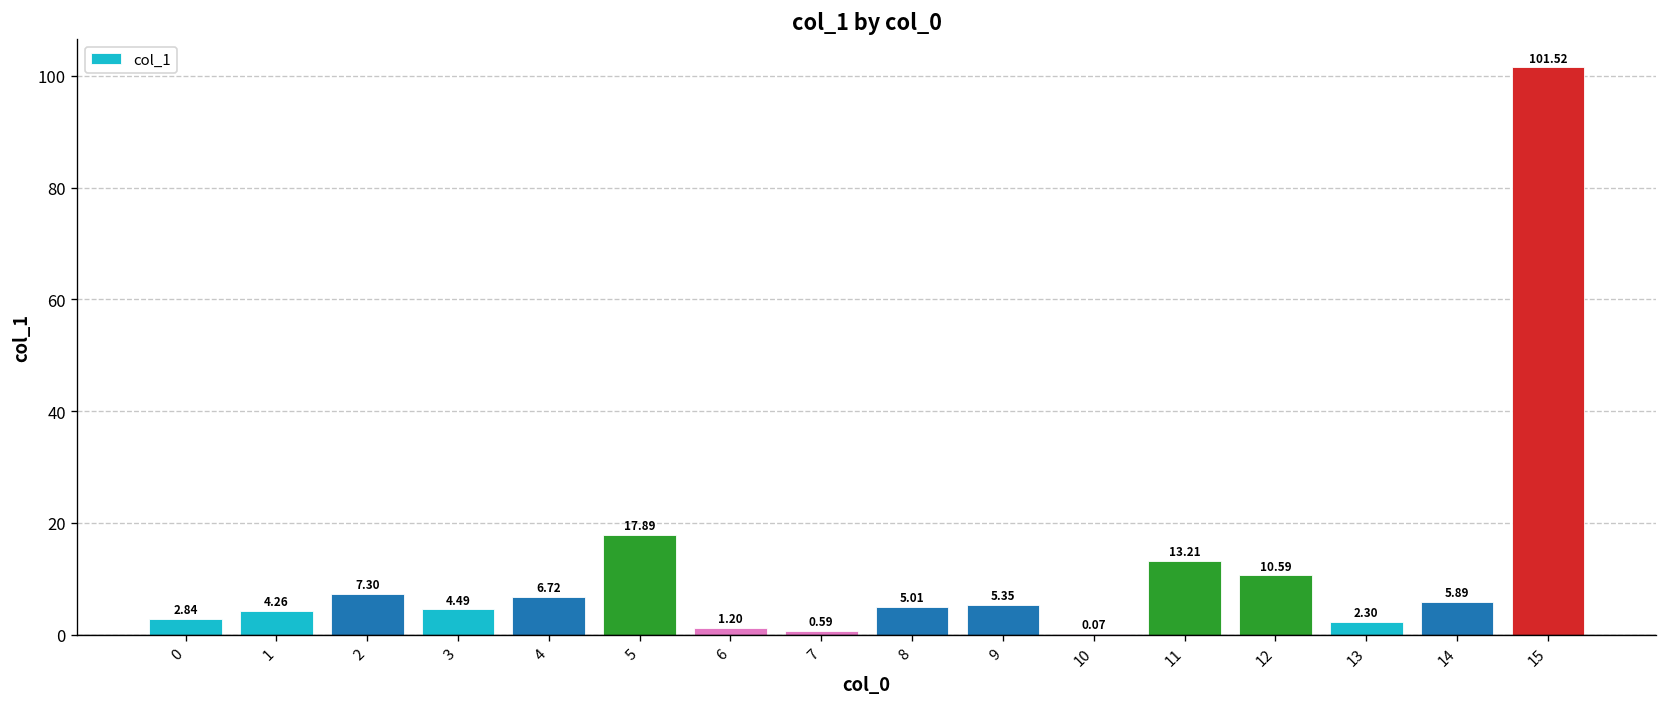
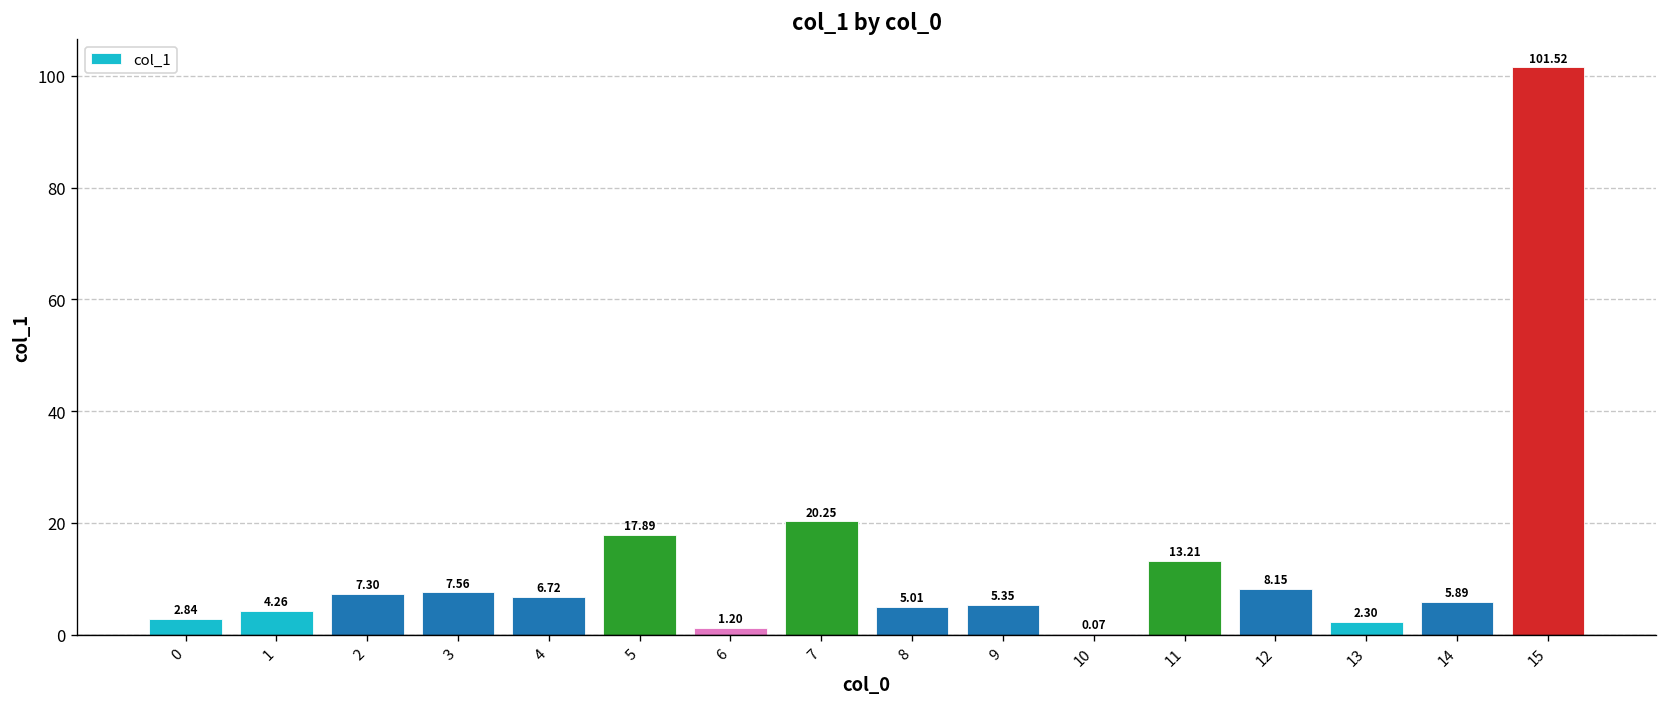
3: 4.49 -> 7.56
7: 0.59 -> 20.25
12: 10.59 -> 8.15
